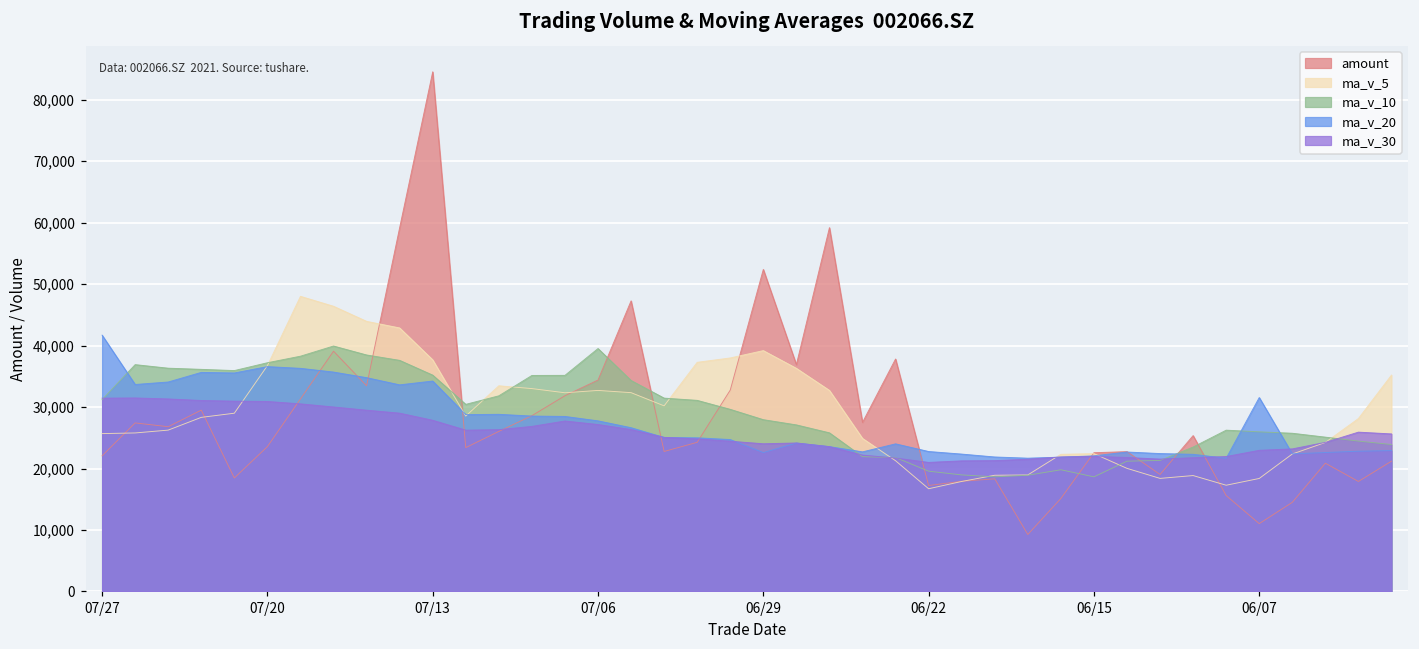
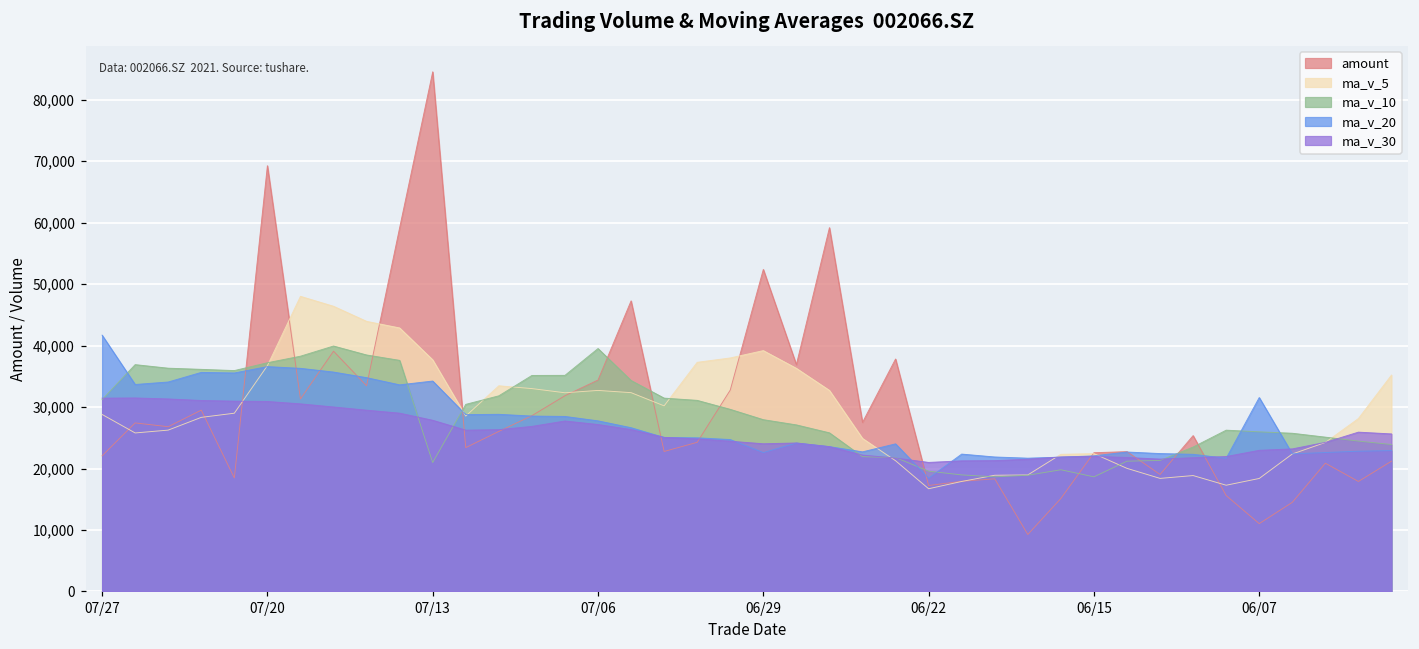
ma_v_5, 07/27: 26,000 -> 29,000
amount, 07/20: 24,000 -> 69,000
ma_v_10, 07/13: 35,000 -> 21,000
ma_v_20, 06/22: 23,000 -> 18,000
